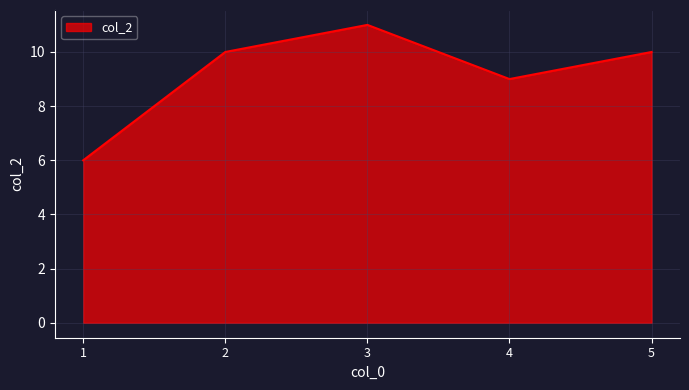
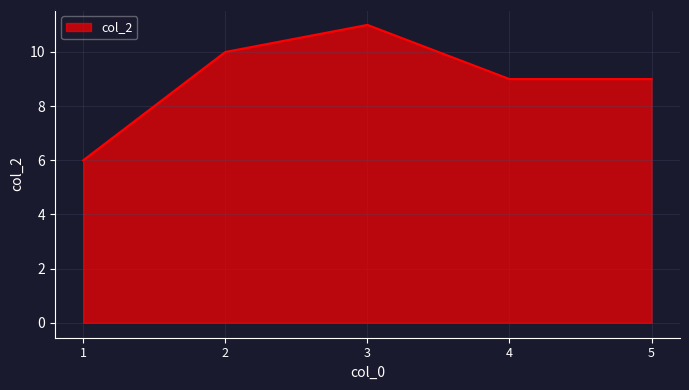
5: 10 -> 9
